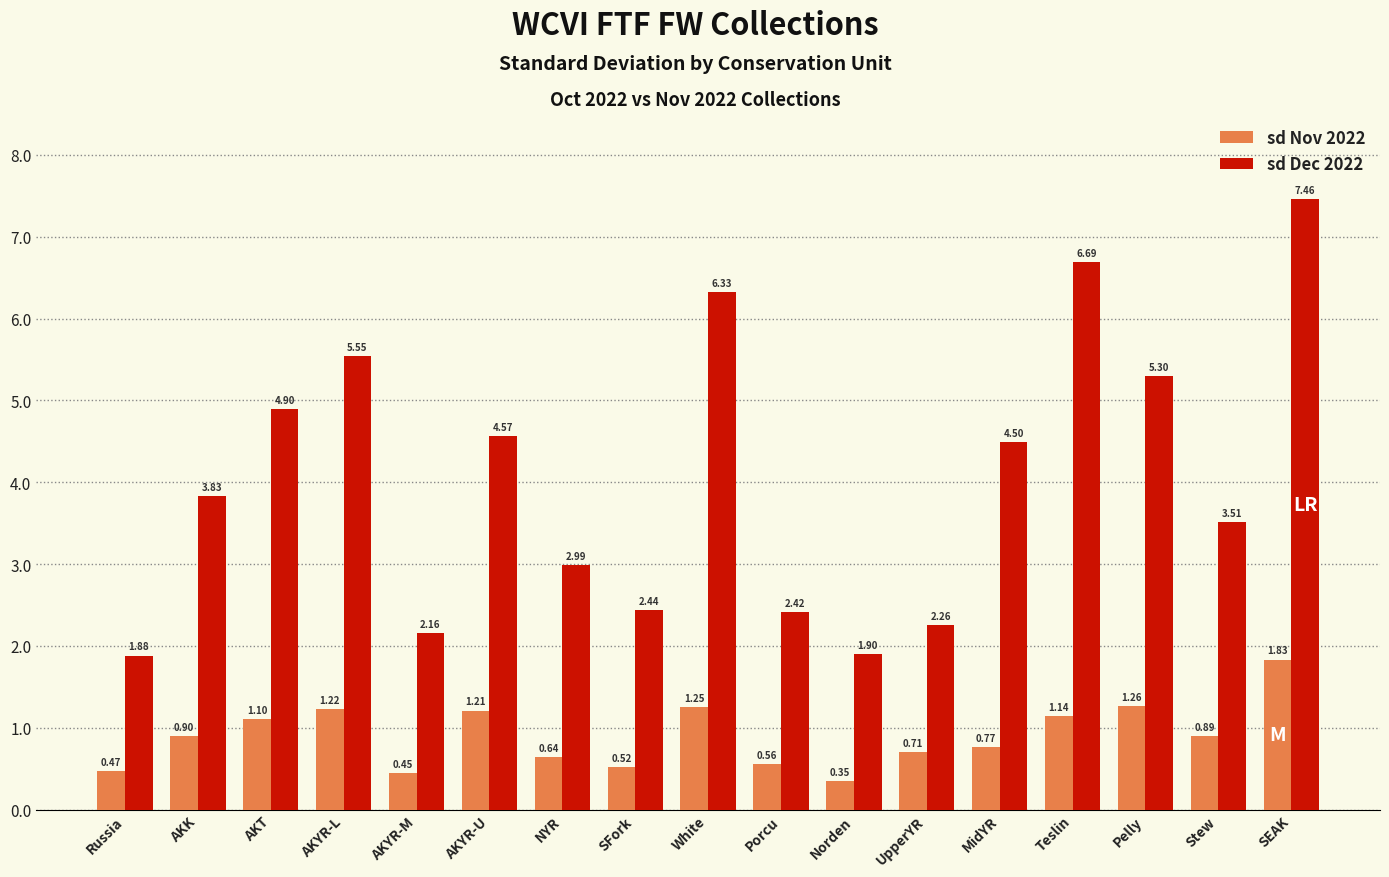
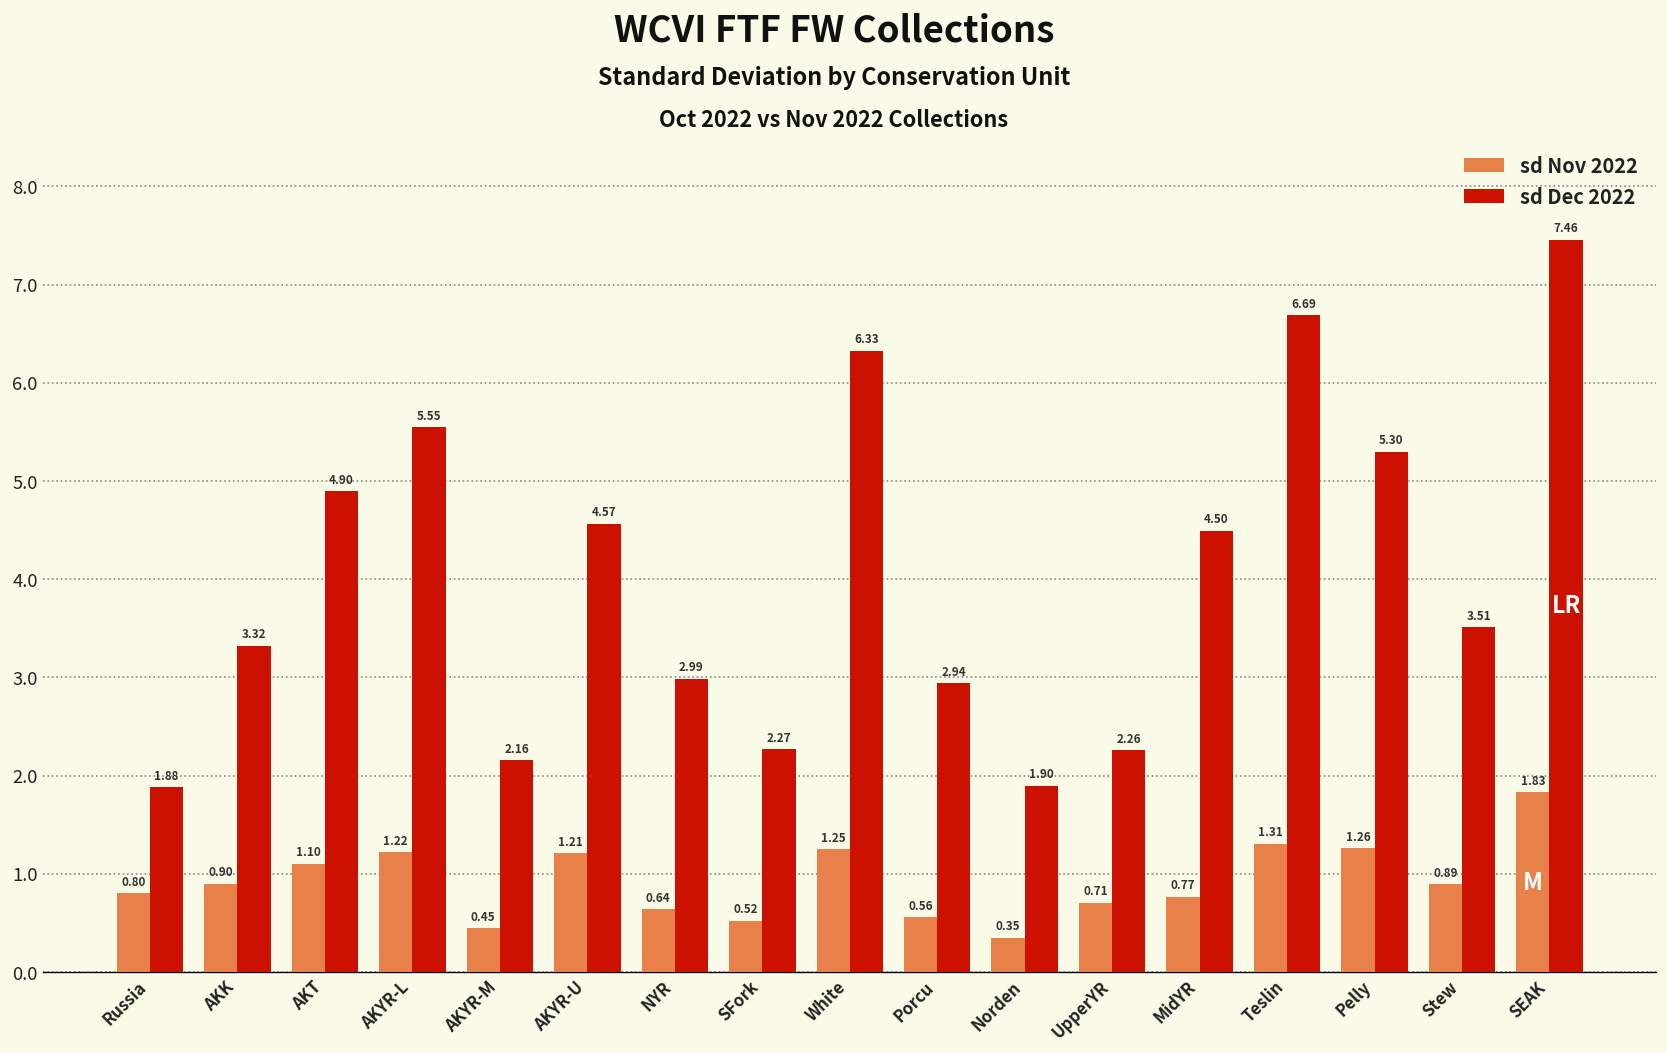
sd Nov 2022, Russia: 0.47 -> 0.80
sd Dec 2022, AKK: 3.83 -> 3.32
sd Dec 2022, SFork: 2.44 -> 2.27
sd Dec 2022, Porcu: 2.42 -> 2.94
sd Nov 2022, Teslin: 1.14 -> 1.31
